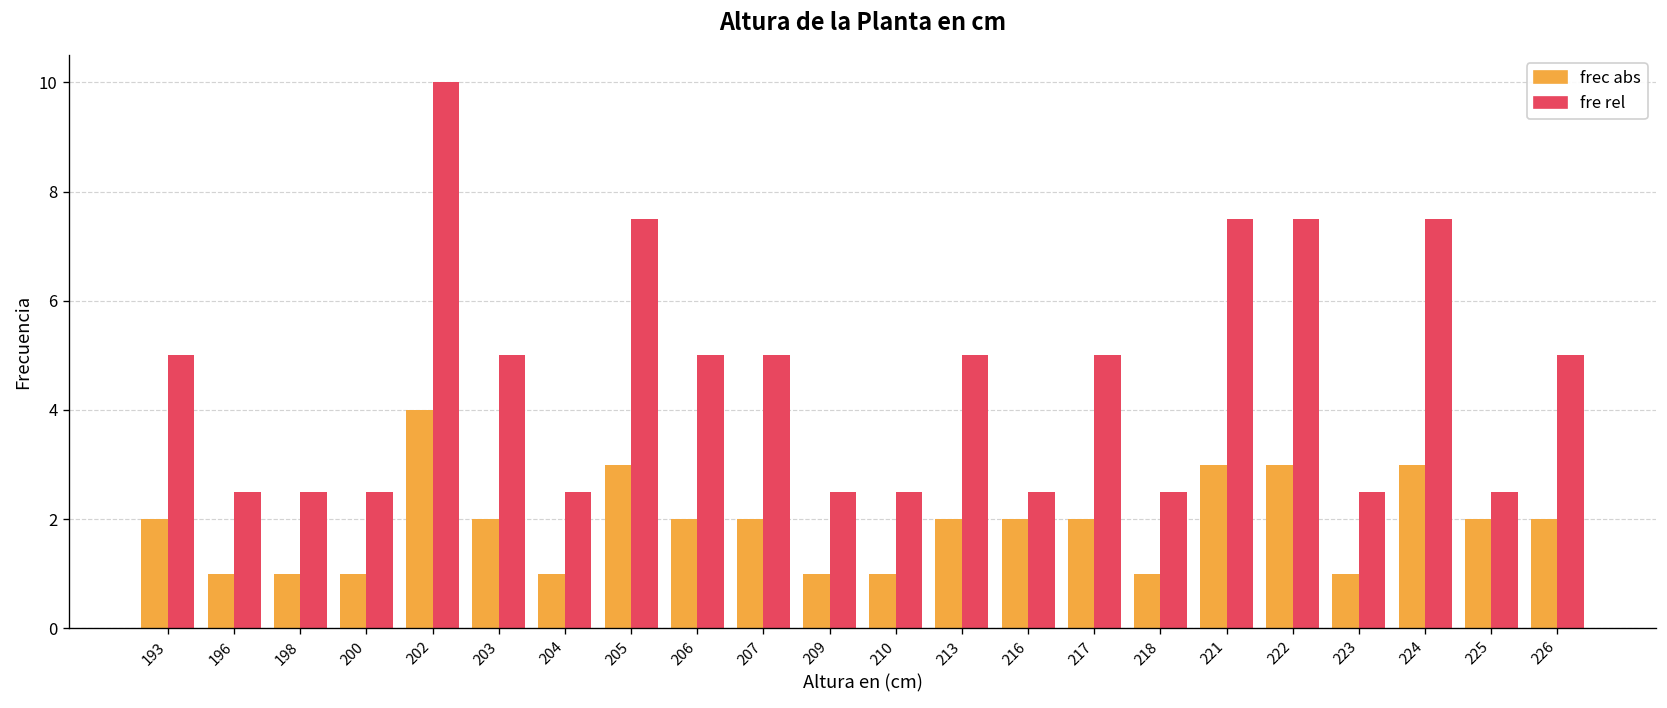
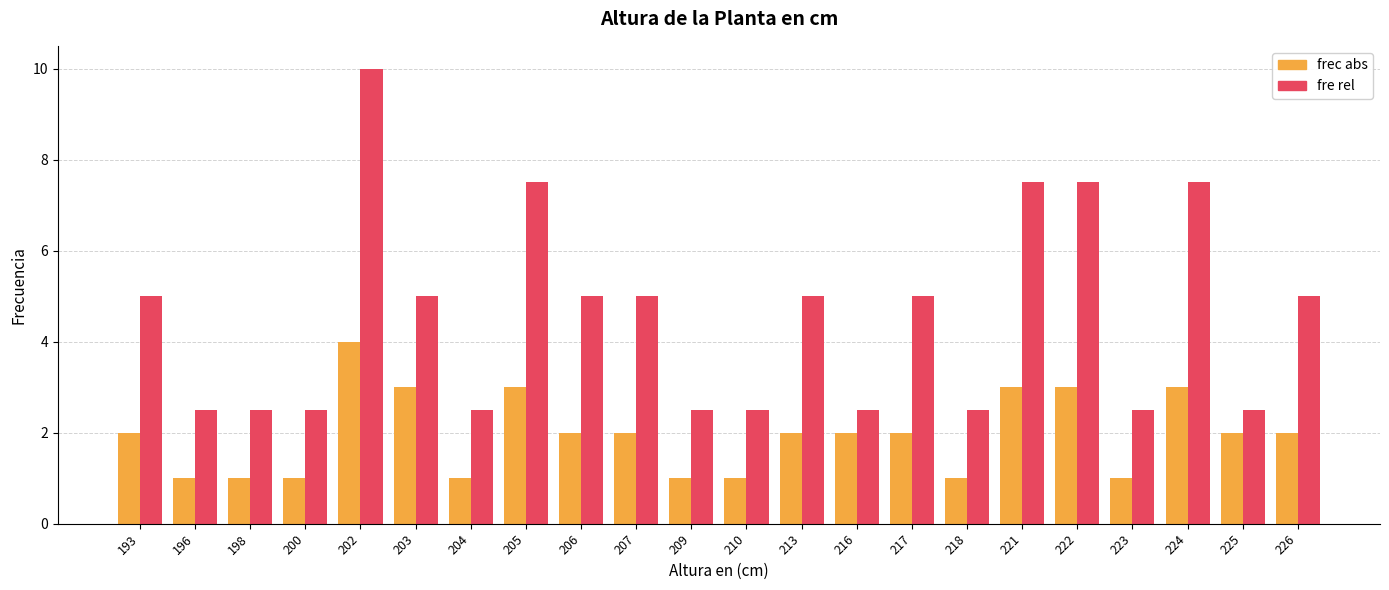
frec abs, 203: 2 -> 3
